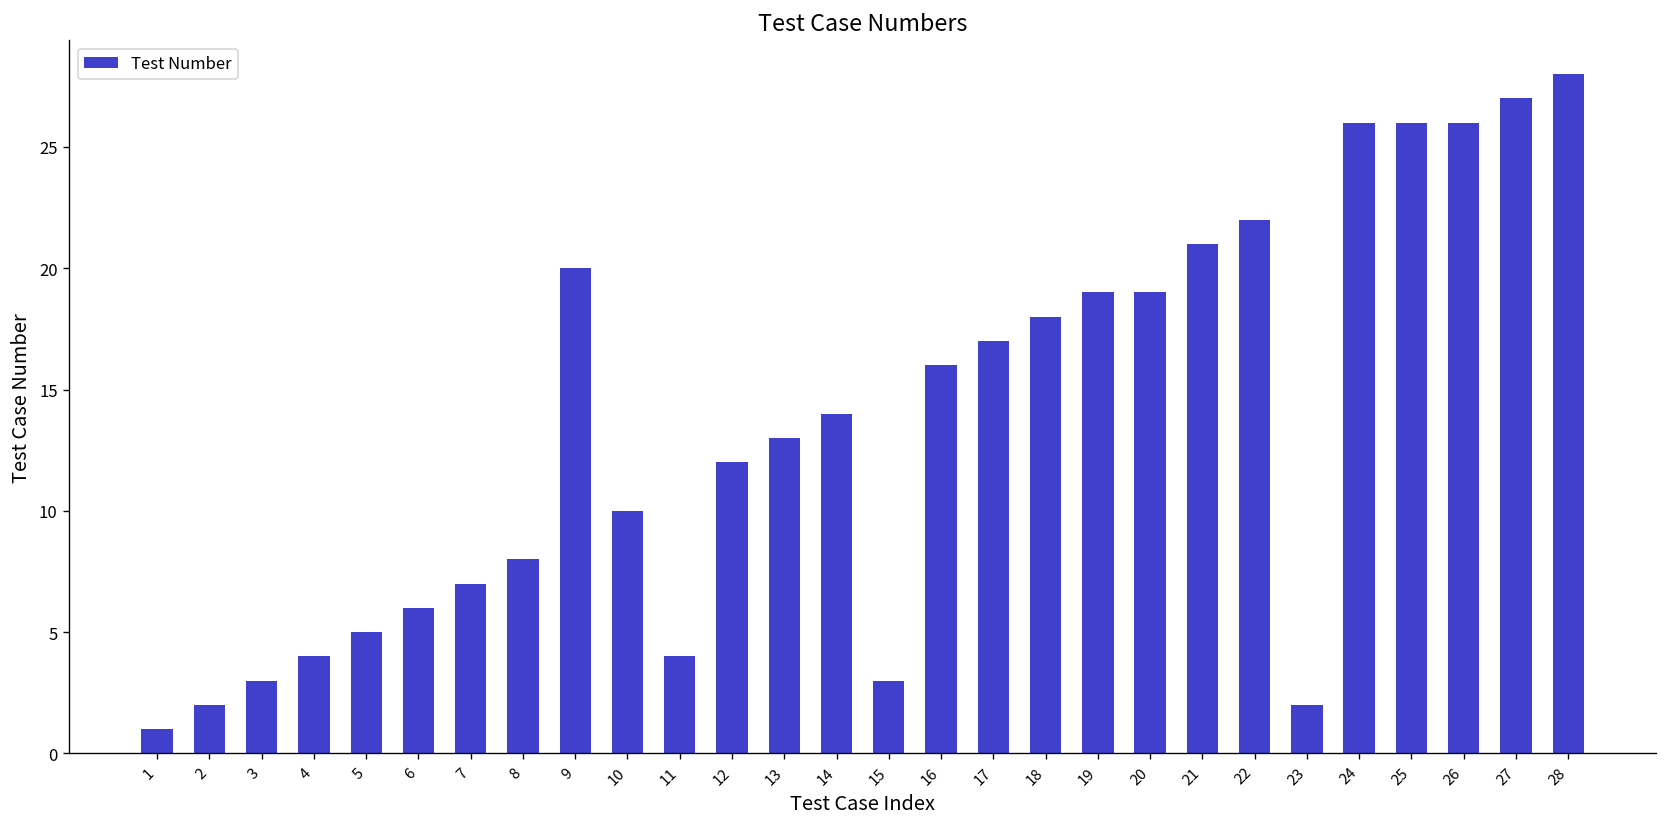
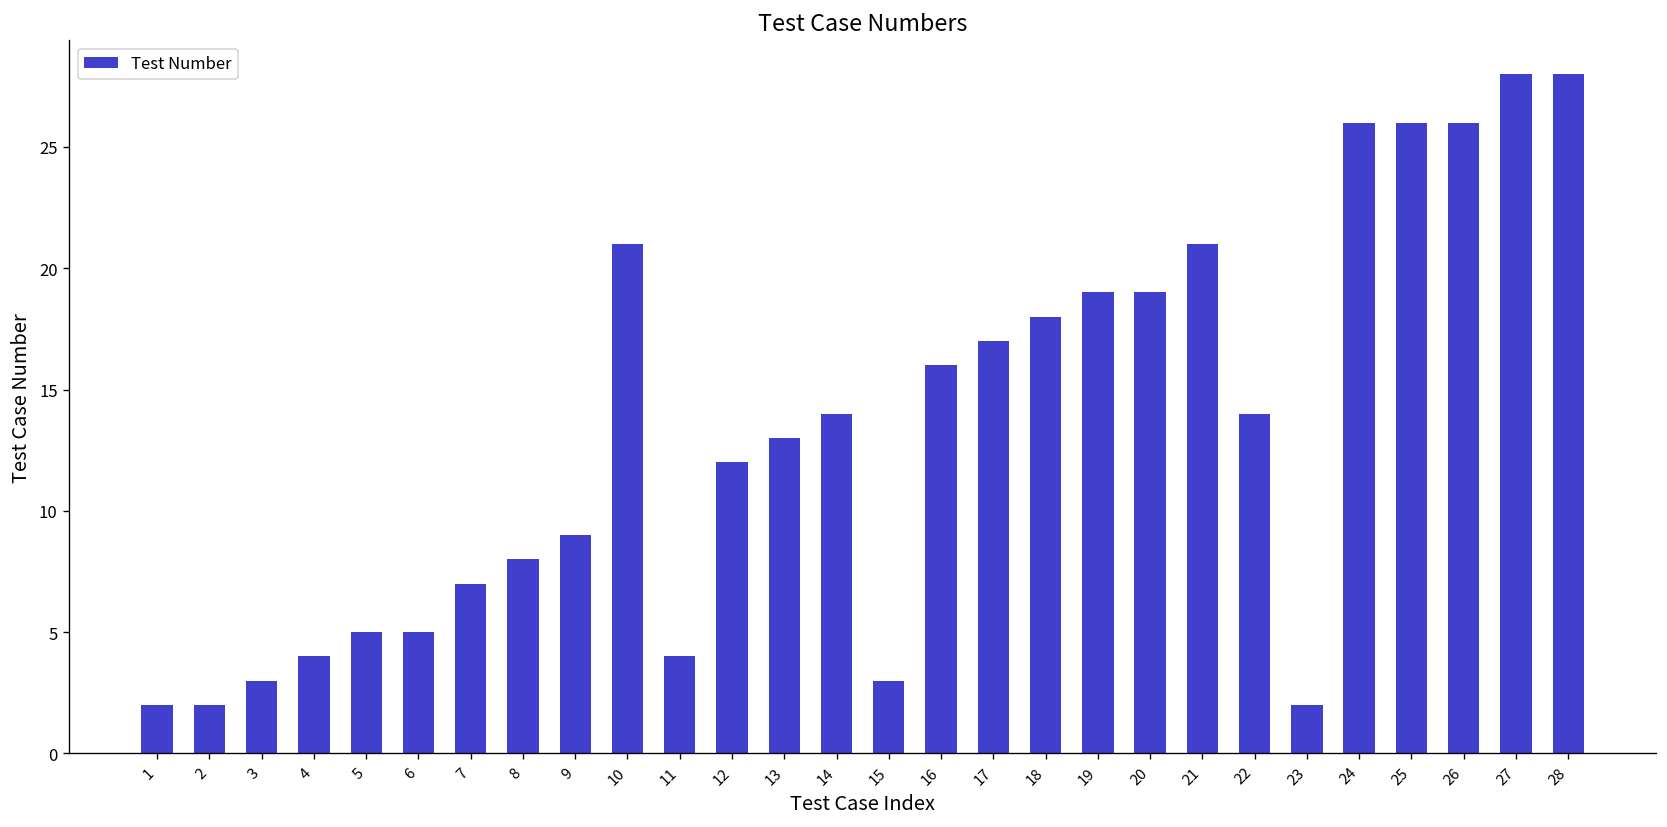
1: 1 -> 2
6: 6 -> 5
9: 20 -> 9
10: 10 -> 21
22: 22 -> 14
27: 27 -> 28
